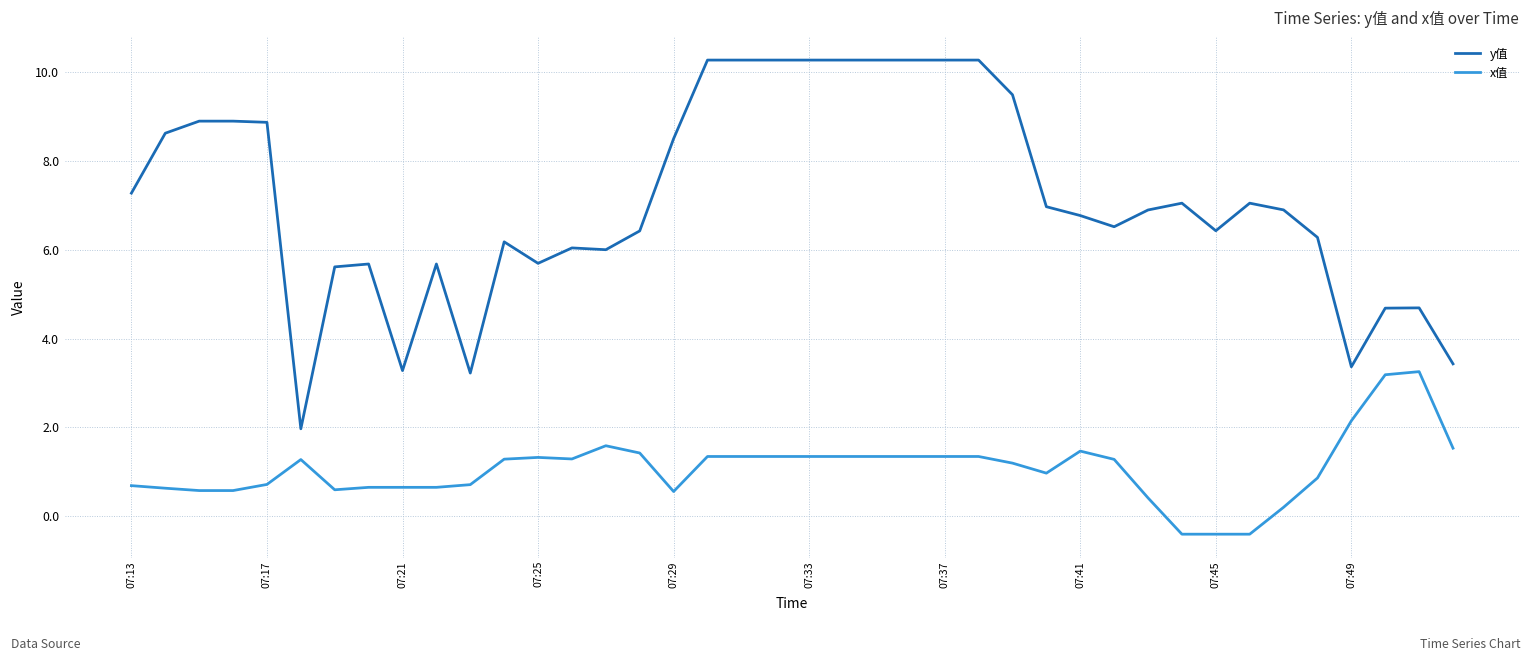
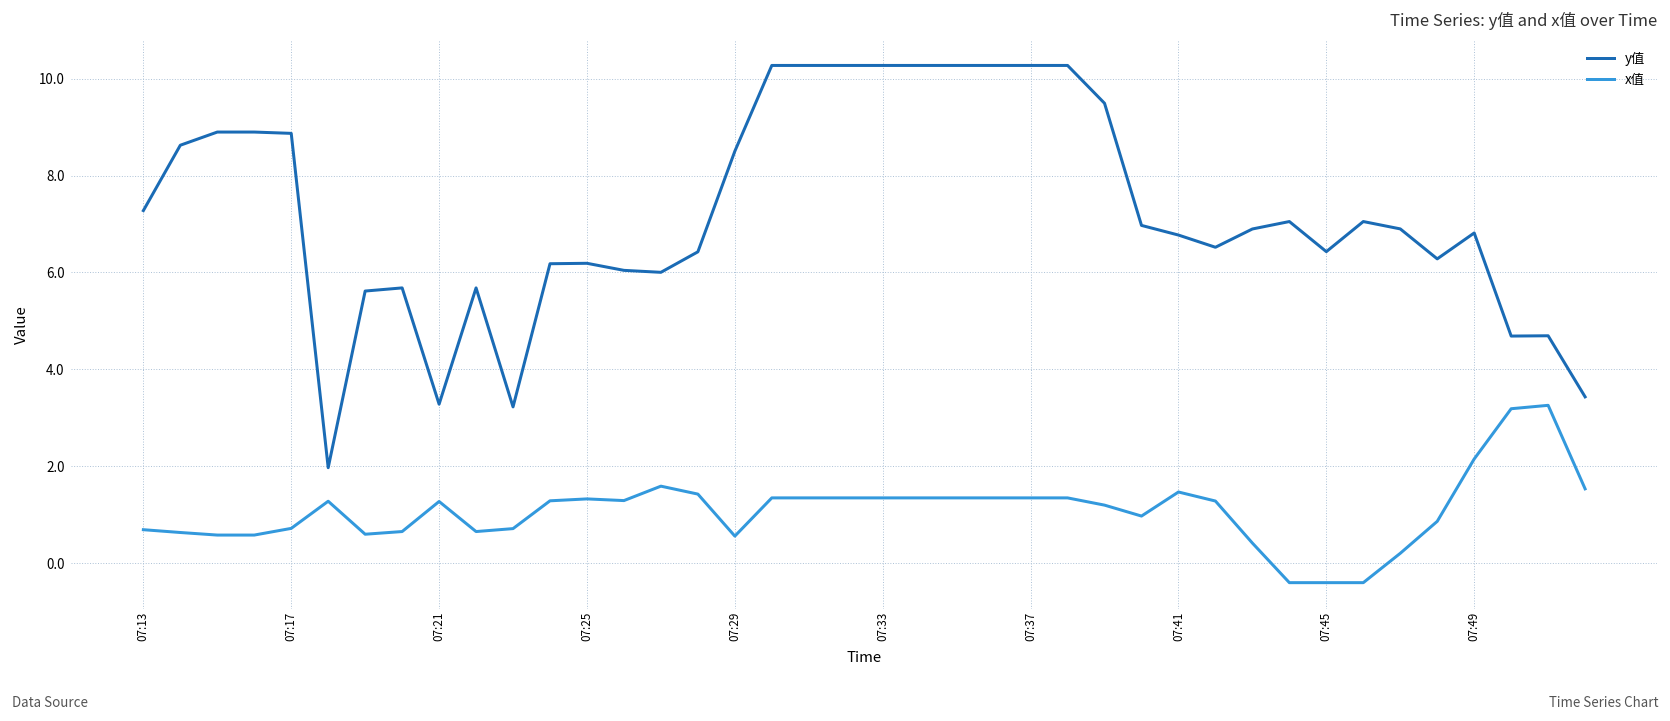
x值, 07:21: 0.6 -> 1.3
y值, 07:25: 5.7 -> 6.2
y值, 07:49: 3.4 -> 6.8
